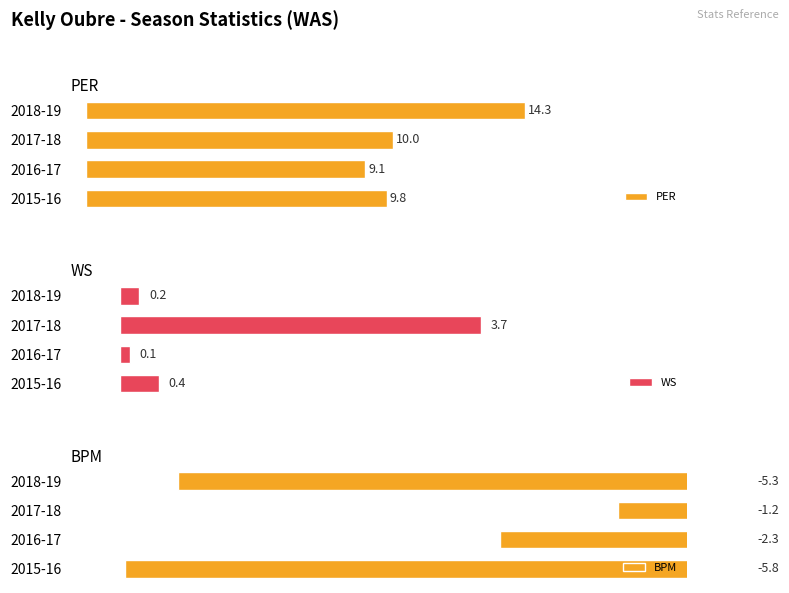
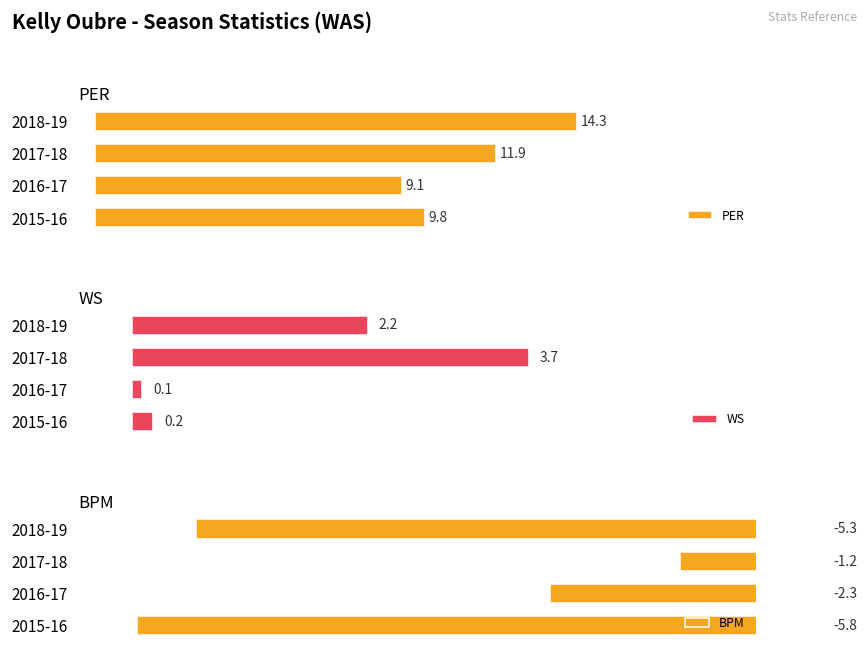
PER, 2017-18: 10.0 -> 11.9
WS, 2018-19: 0.2 -> 2.2
WS, 2015-16: 0.4 -> 0.2
